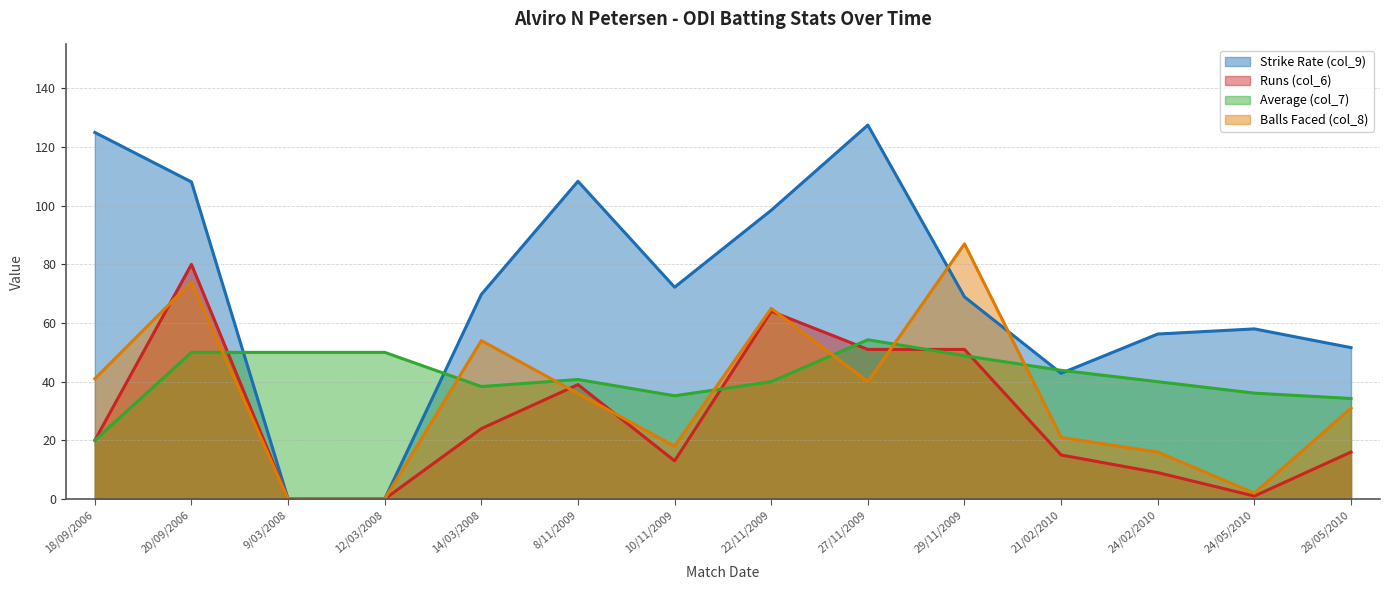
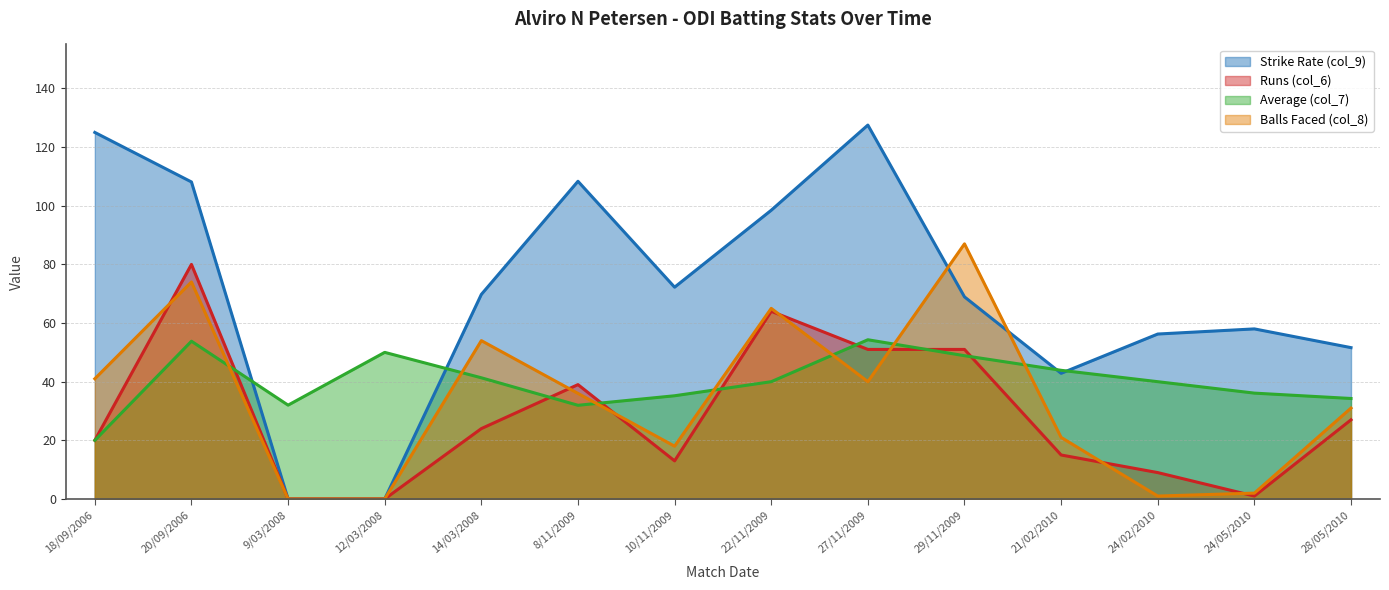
Average (col_7), 20/09/2006: 50 -> 54
Average (col_7), 9/03/2008: 50 -> 32
Average (col_7), 14/03/2008: 38 -> 41
Average (col_7), 8/11/2009: 41 -> 32
Balls Faced (col_8), 24/02/2010: 16 -> 1
Runs (col_6), 28/05/2010: 16 -> 27
